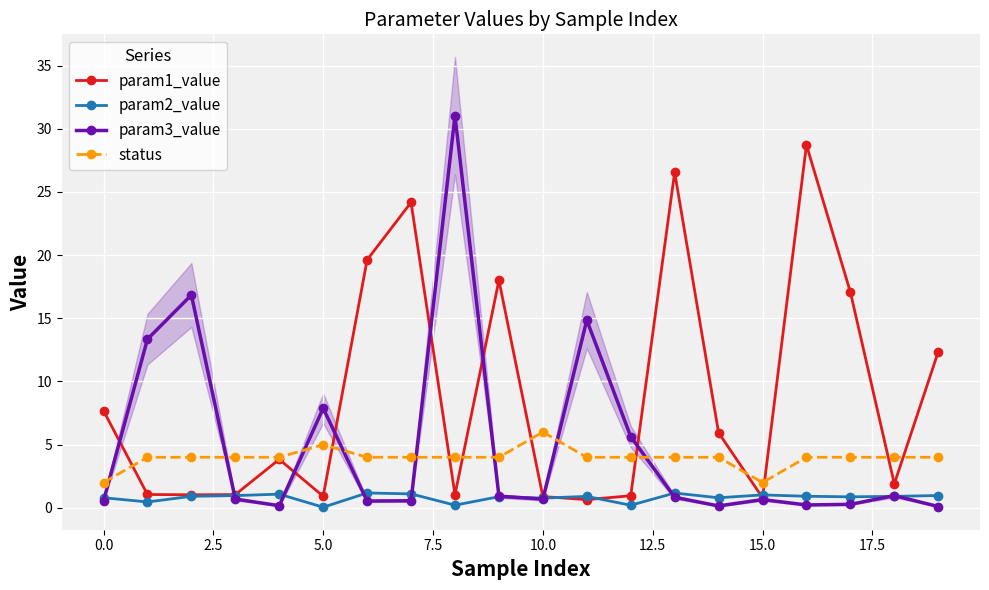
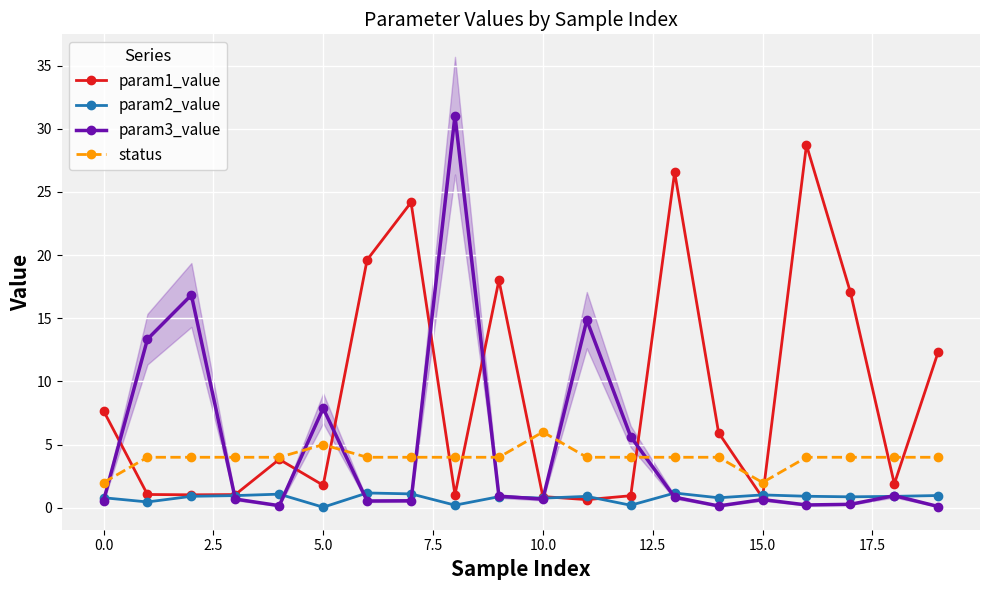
param1_value, 5.0: 0.9 -> 1.8
